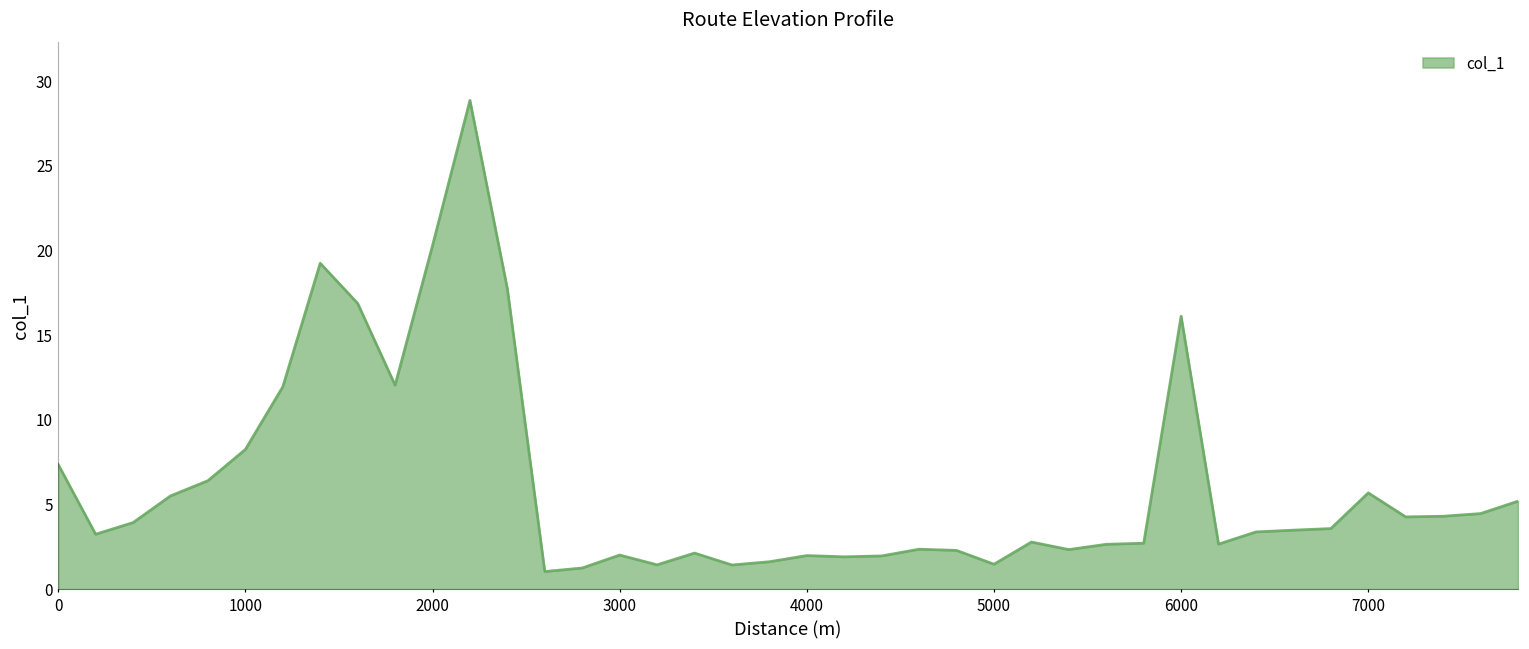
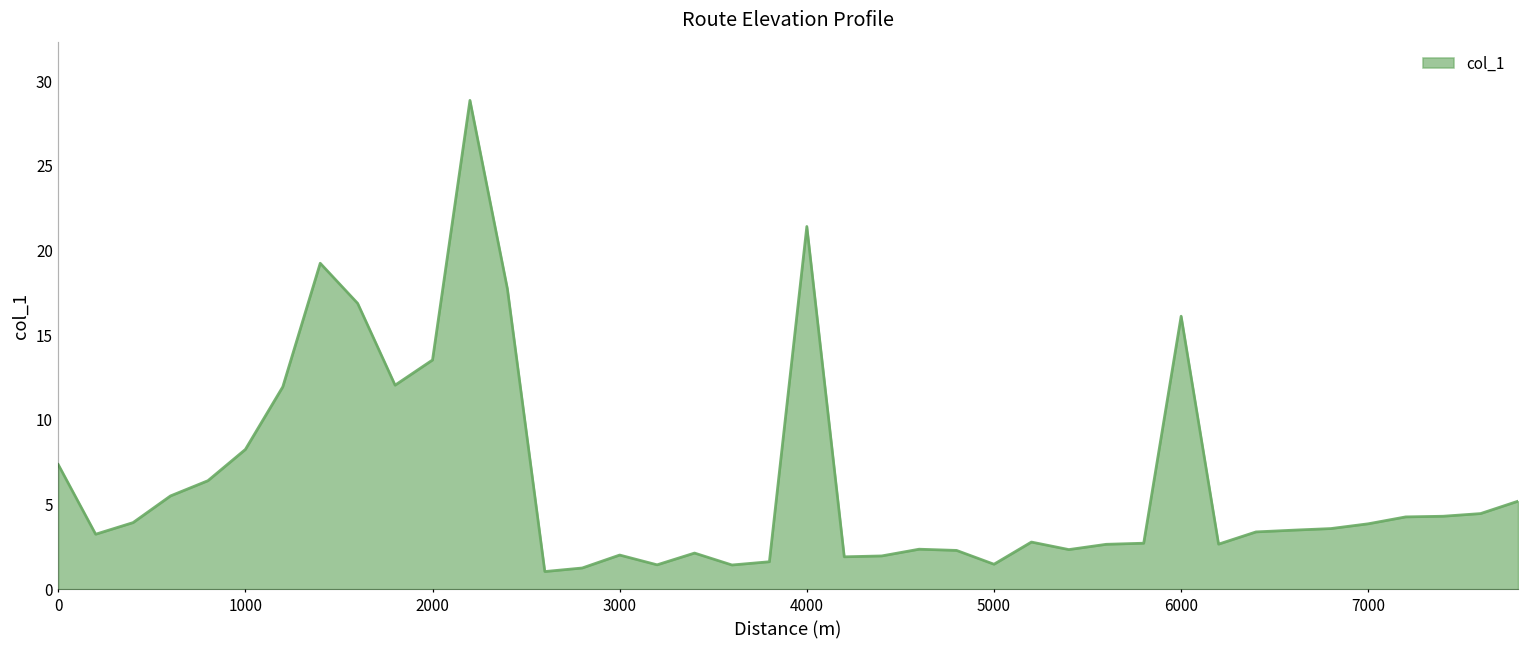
2000: 20.3 -> 13.5
4000: 2.0 -> 21.4
7000: 5.7 -> 3.9
